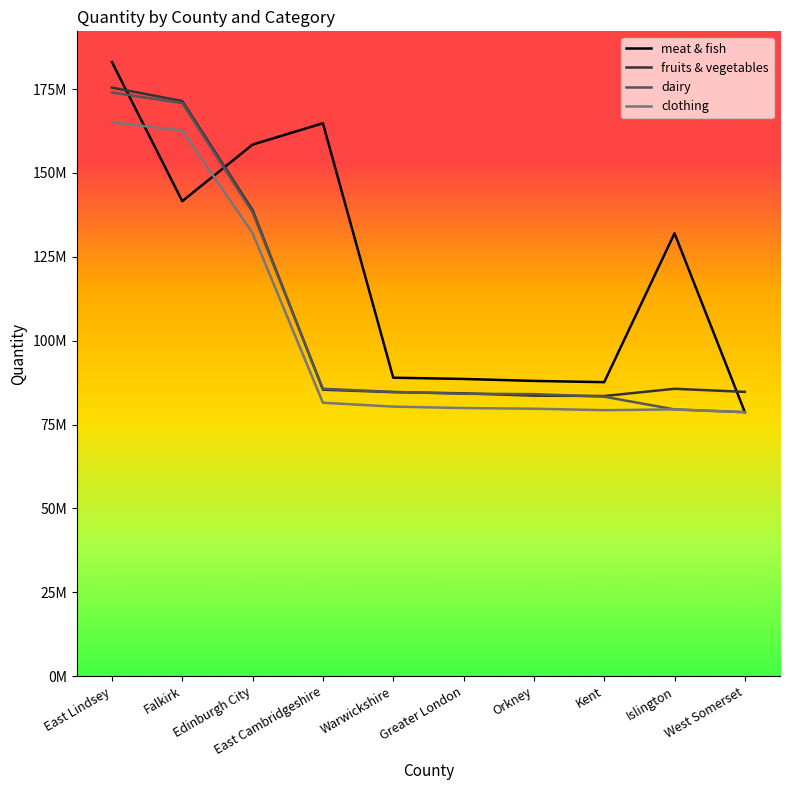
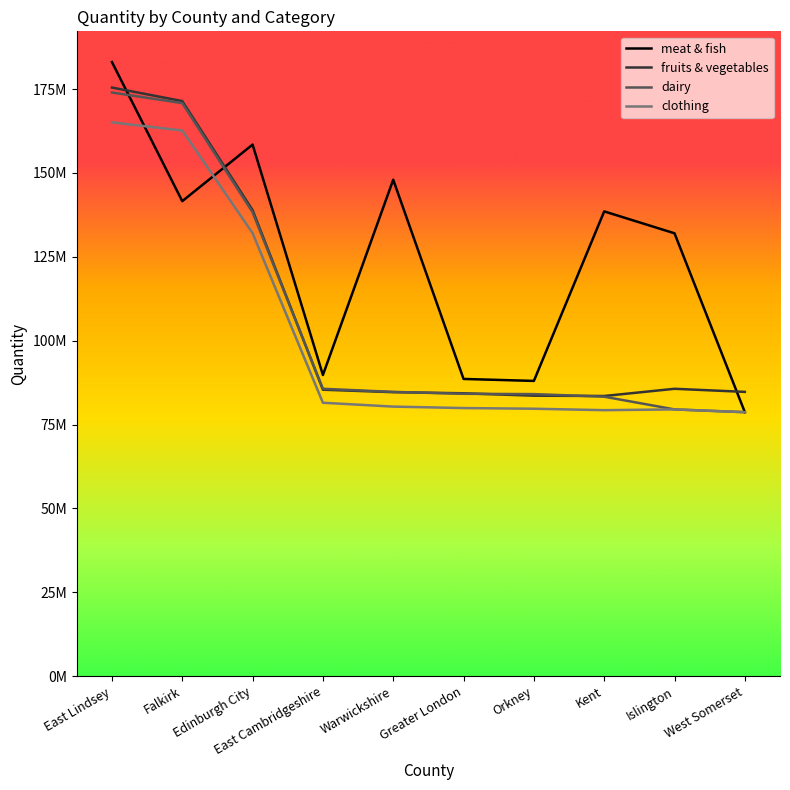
meat & fish, East Cambridgeshire: 165000000 -> 90000000
meat & fish, Warwickshire: 89000000 -> 148000000
meat & fish, Kent: 88000000 -> 139000000
